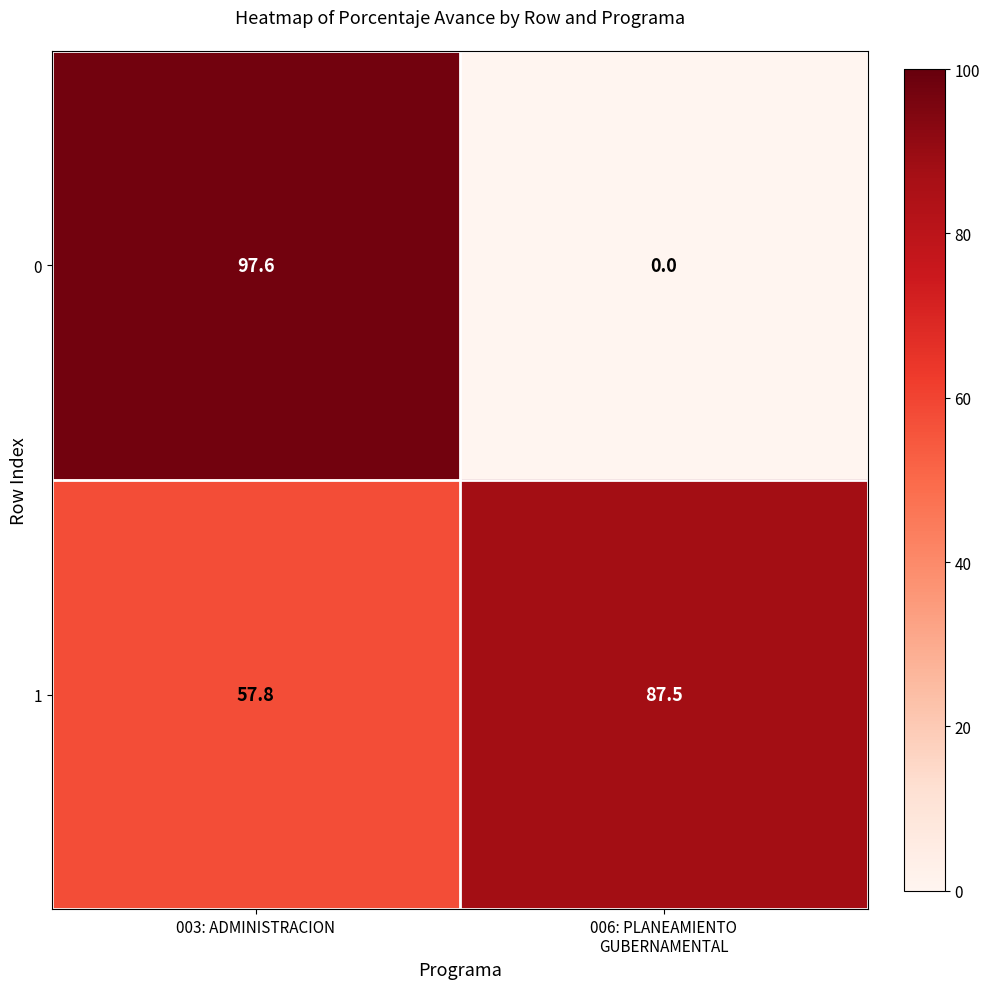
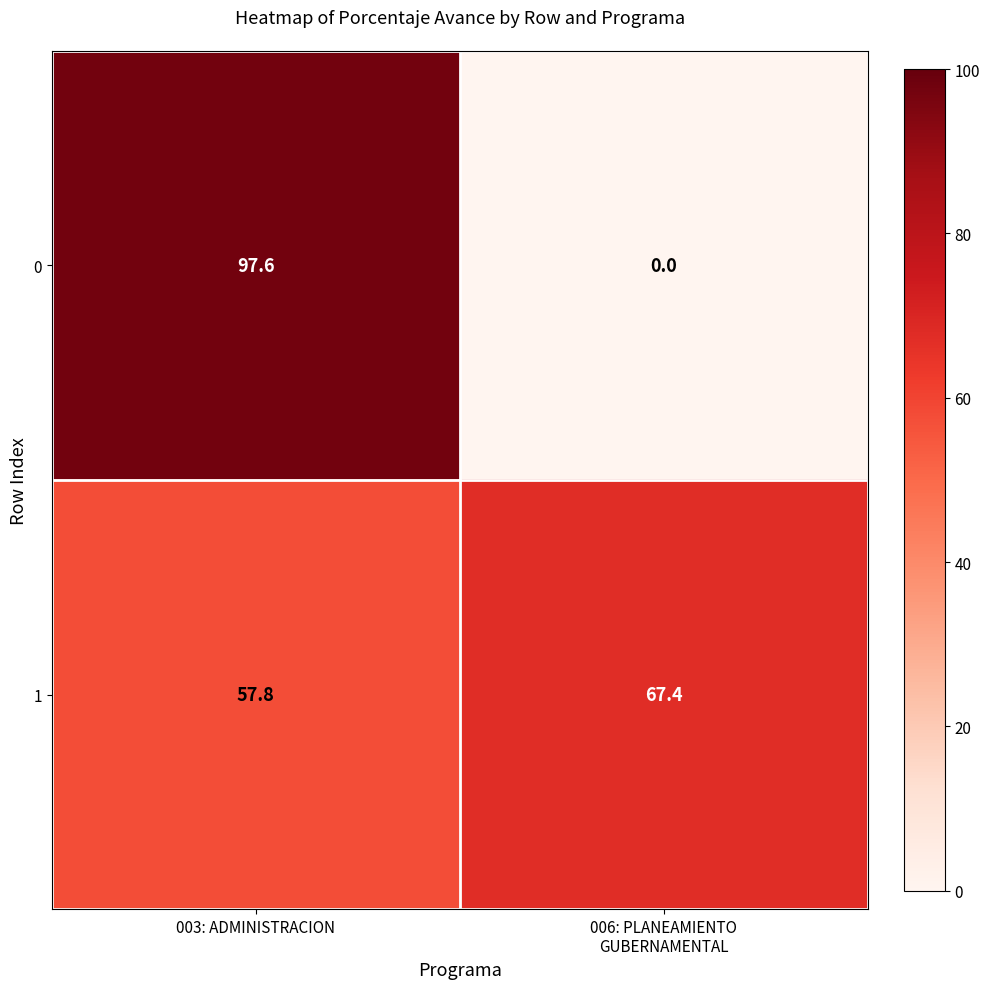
1, 006: PLANEAMIENTO GUBERNAMENTAL: 87.5 -> 67.4
